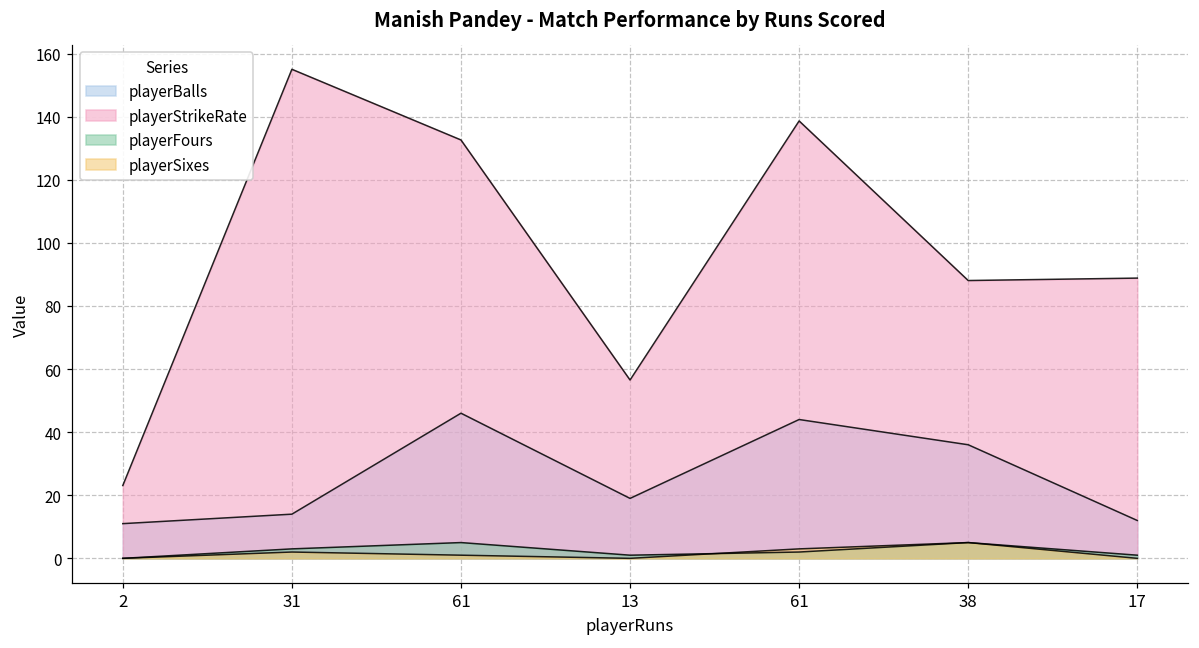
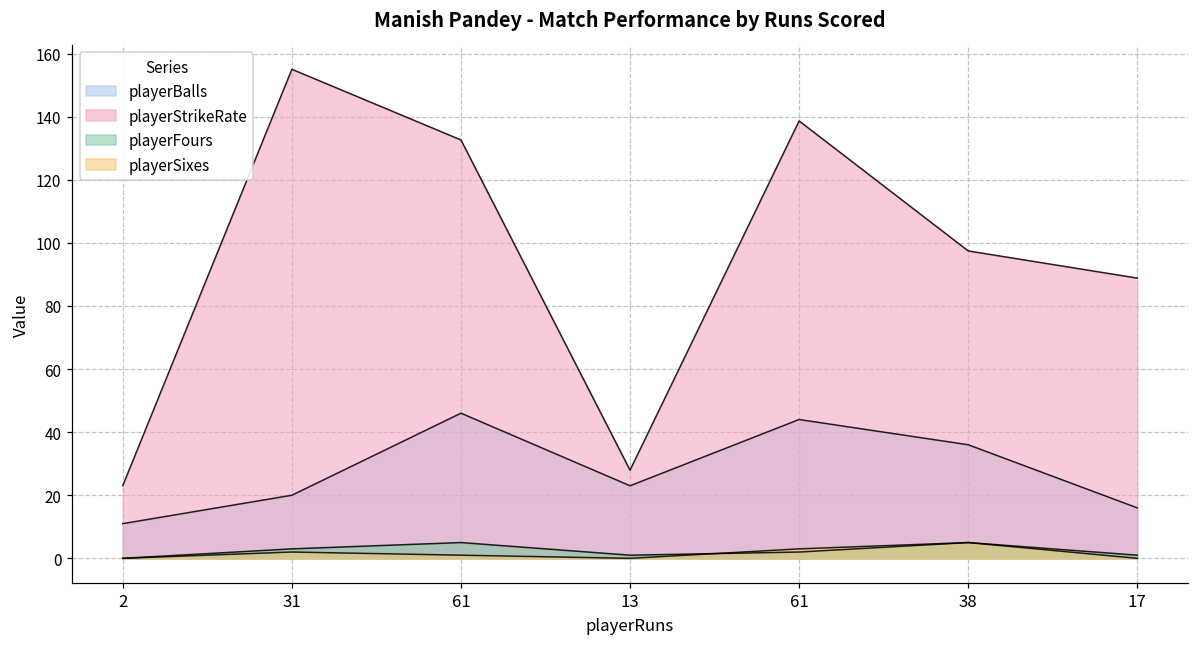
playerBalls, 31: 14 -> 20
playerBalls, 13: 19 -> 23
playerStrikeRate, 13: 57 -> 28
playerStrikeRate, 38: 88 -> 97
playerBalls, 17: 12 -> 16
